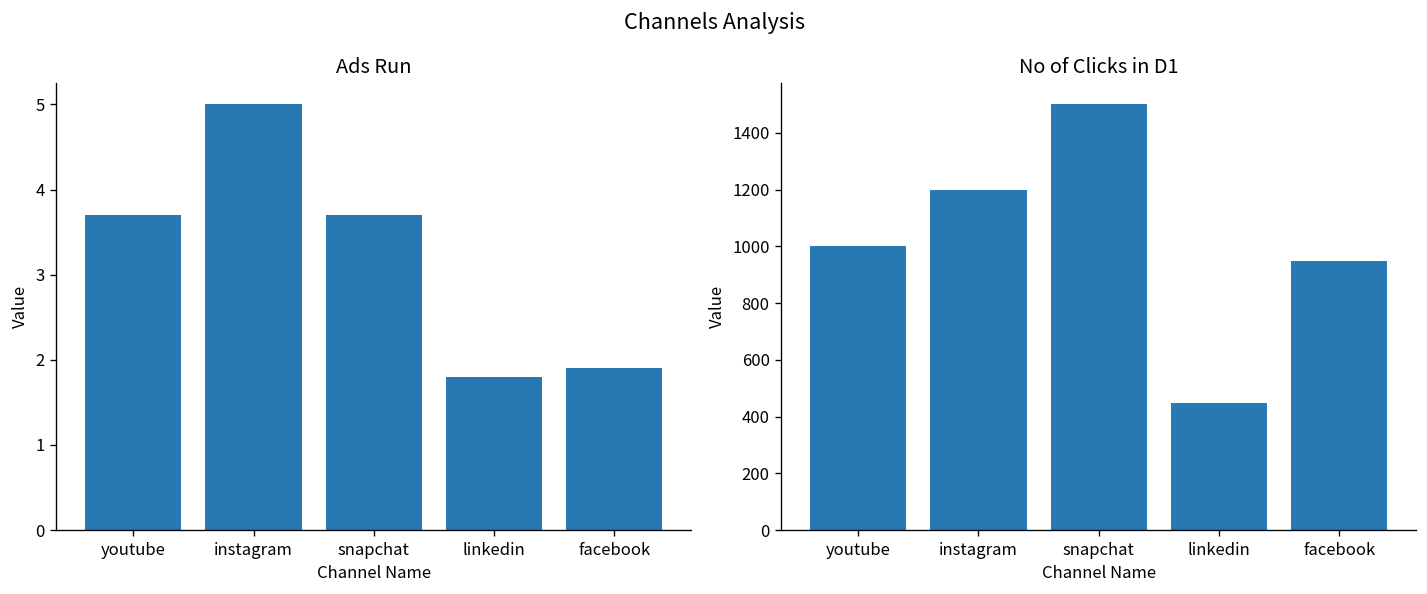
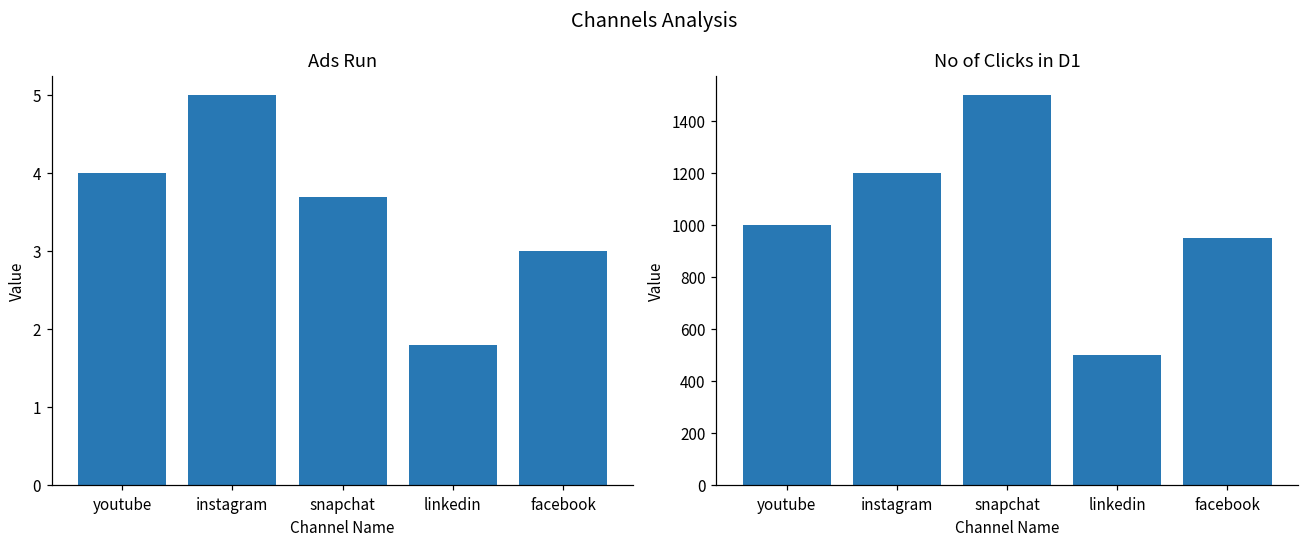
Ads Run, youtube: 3.7 -> 4.0
Ads Run, facebook: 1.9 -> 3.0
No of Clicks in D1, linkedin: 450 -> 500
